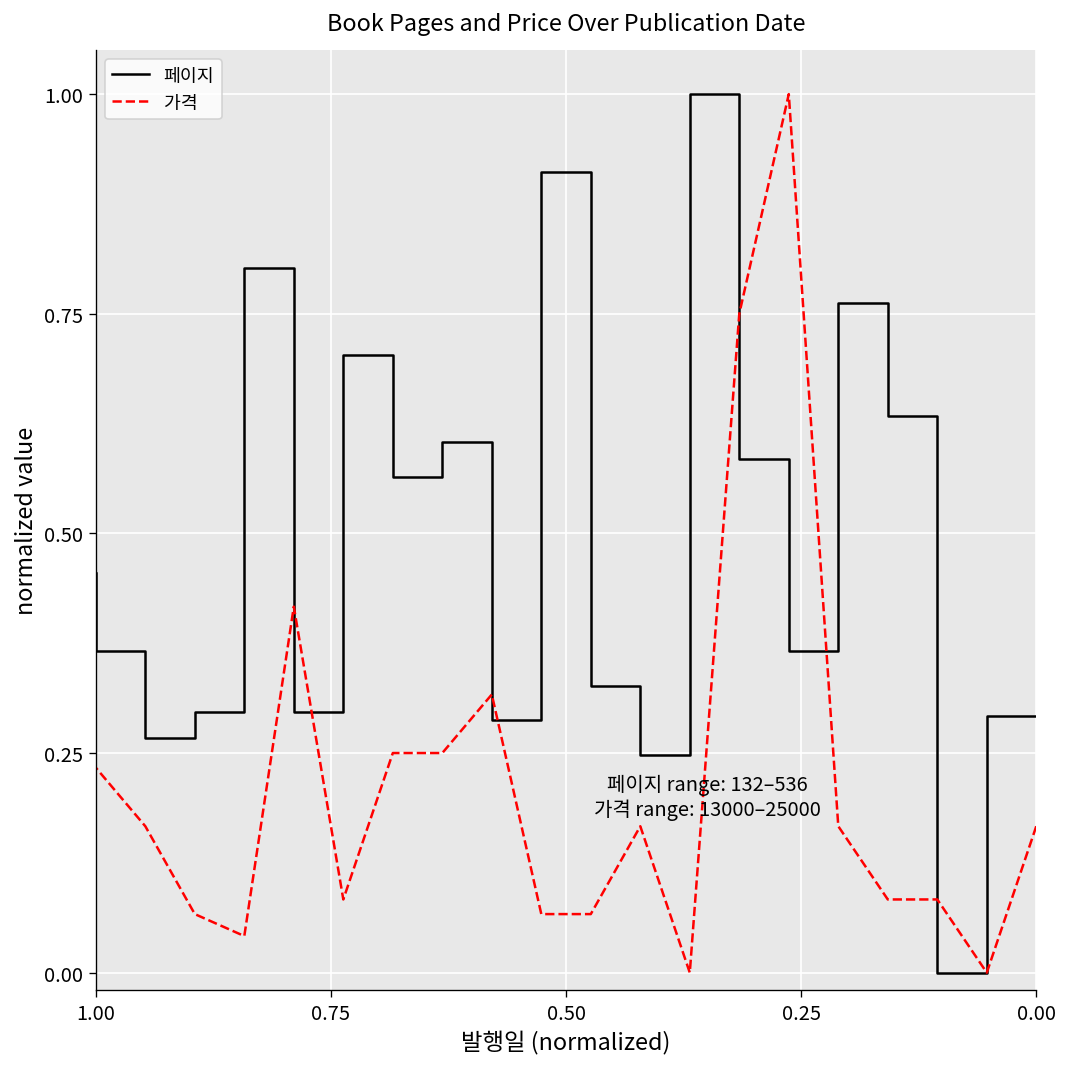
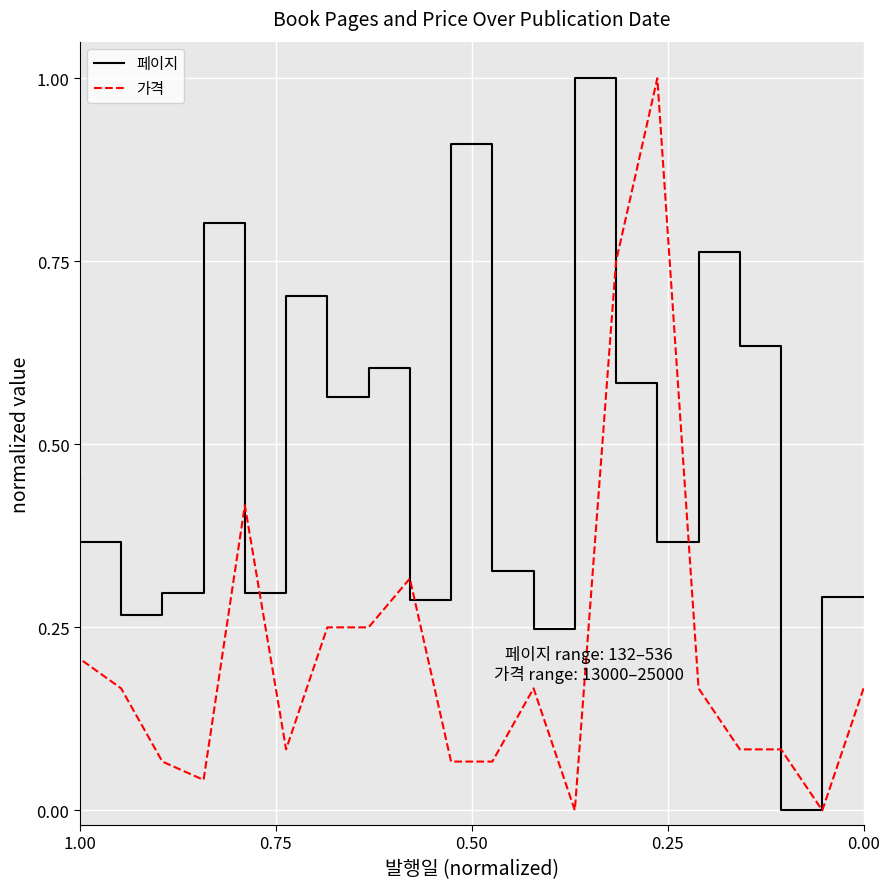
가격, 1.00: 0.23 -> 0.21
